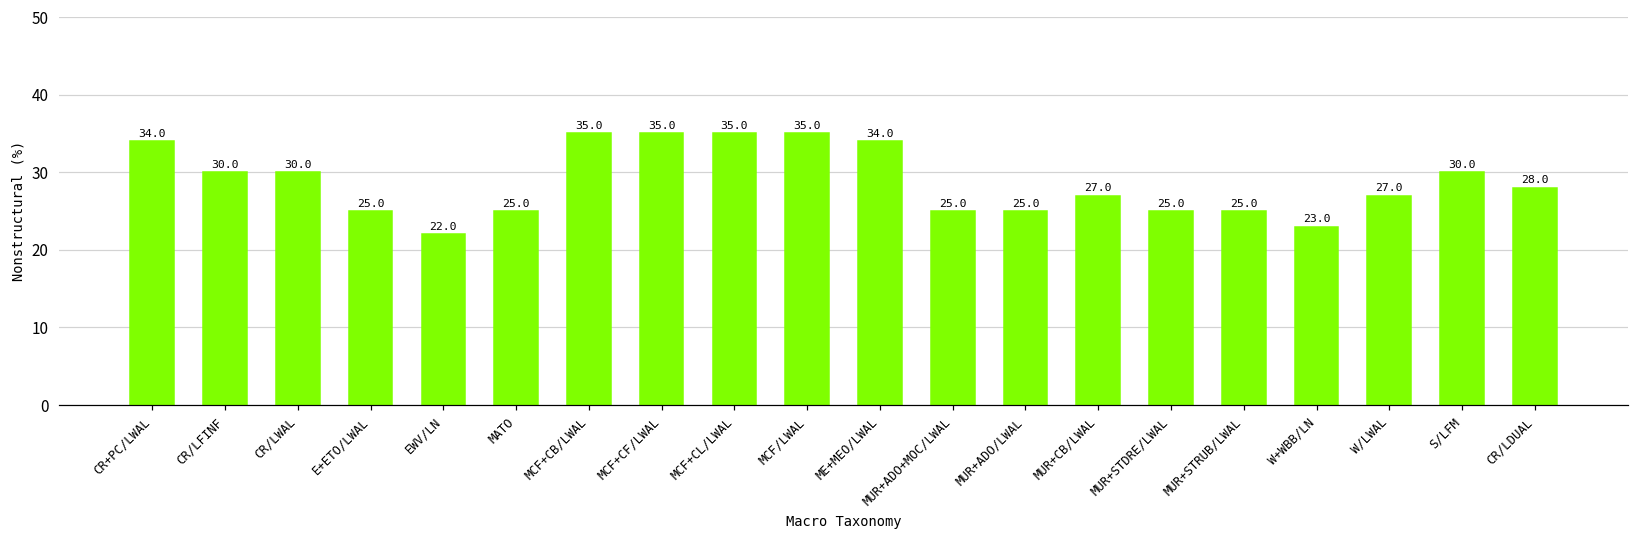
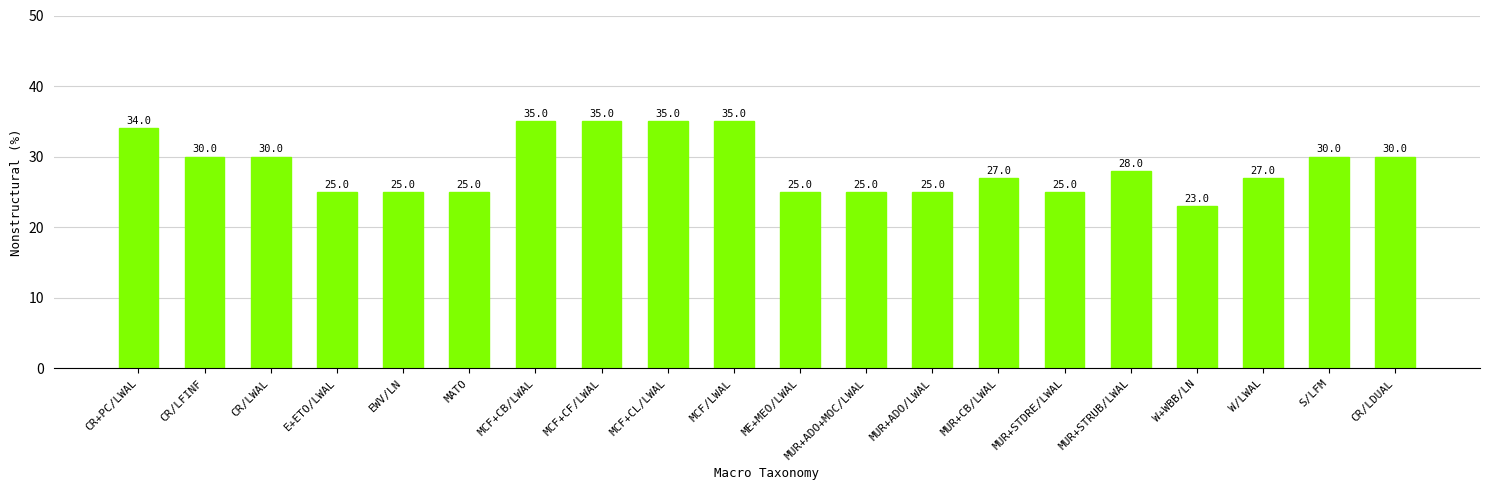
EWV/LN: 22.0 -> 25.0
ME+MEO/LWAL: 34.0 -> 25.0
MUR+STRUB/LWAL: 25.0 -> 28.0
CR/LDUAL: 28.0 -> 30.0
